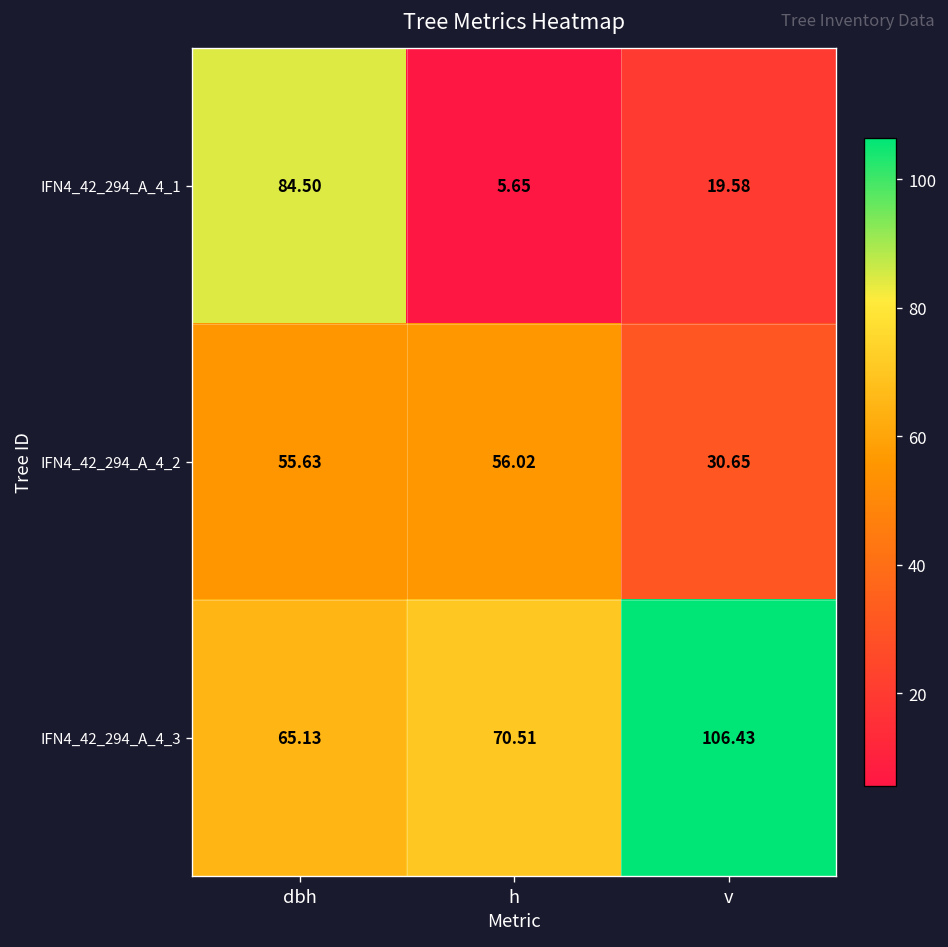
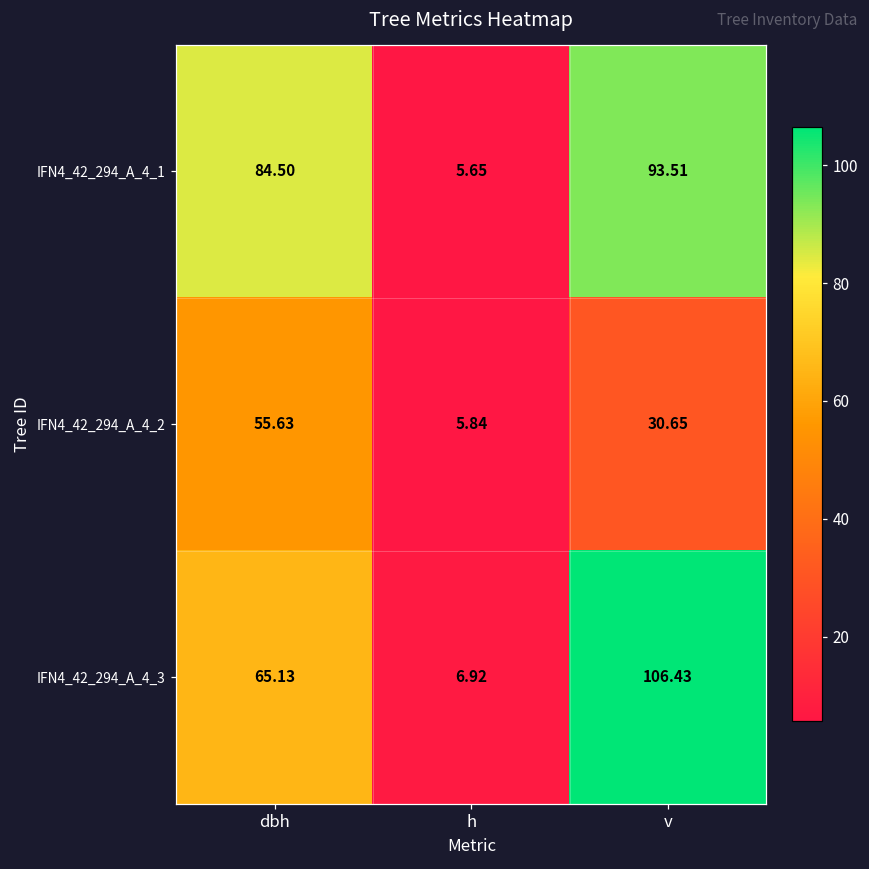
IFN4_42_294_A_4_1, v: 19.58 -> 93.51
IFN4_42_294_A_4_2, h: 56.02 -> 5.84
IFN4_42_294_A_4_3, h: 70.51 -> 6.92
